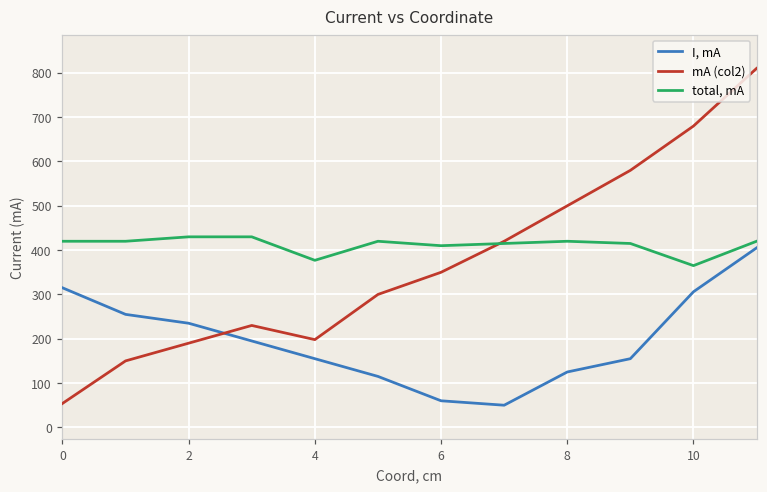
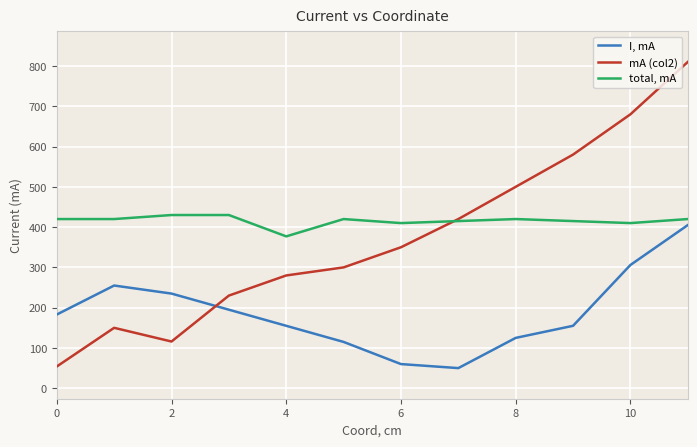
I, mA, 0: 320 -> 180
mA (col2), 2: 190 -> 120
mA (col2), 4: 200 -> 280
total, mA, 10: 370 -> 410
